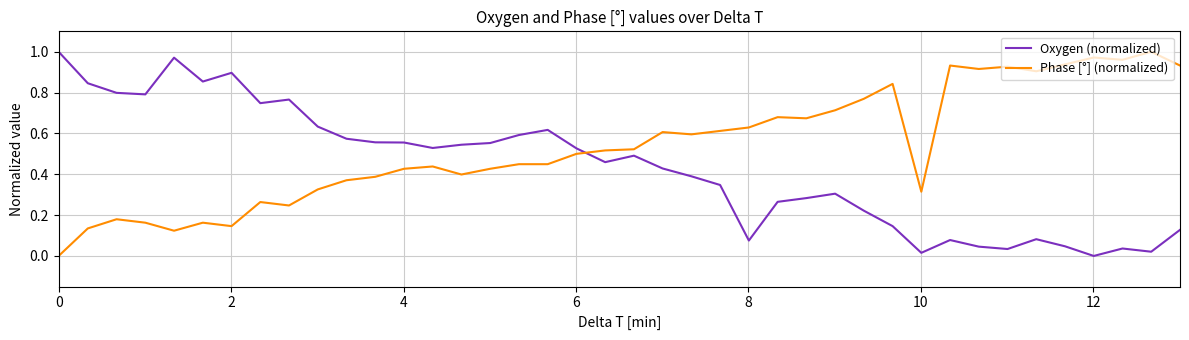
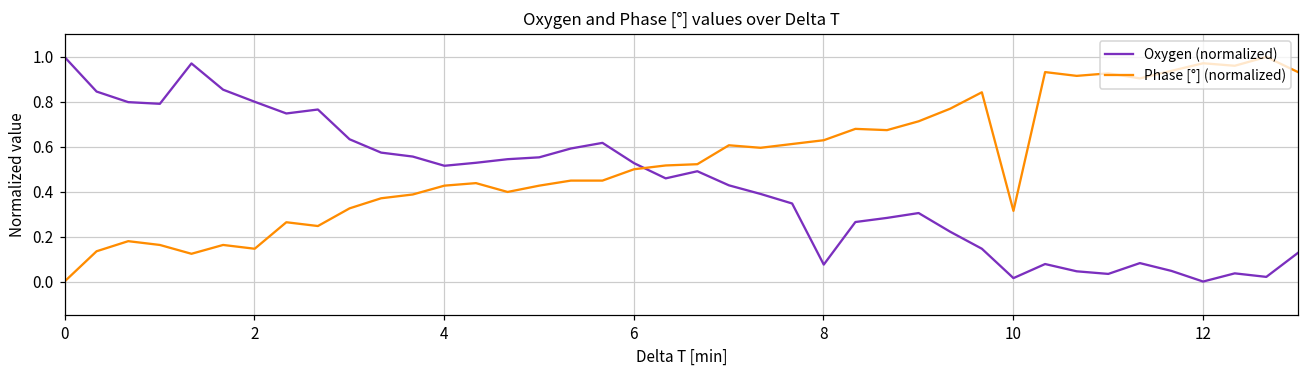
Oxygen (normalized), 2: 0.90 -> 0.80
Oxygen (normalized), 4: 0.56 -> 0.52
